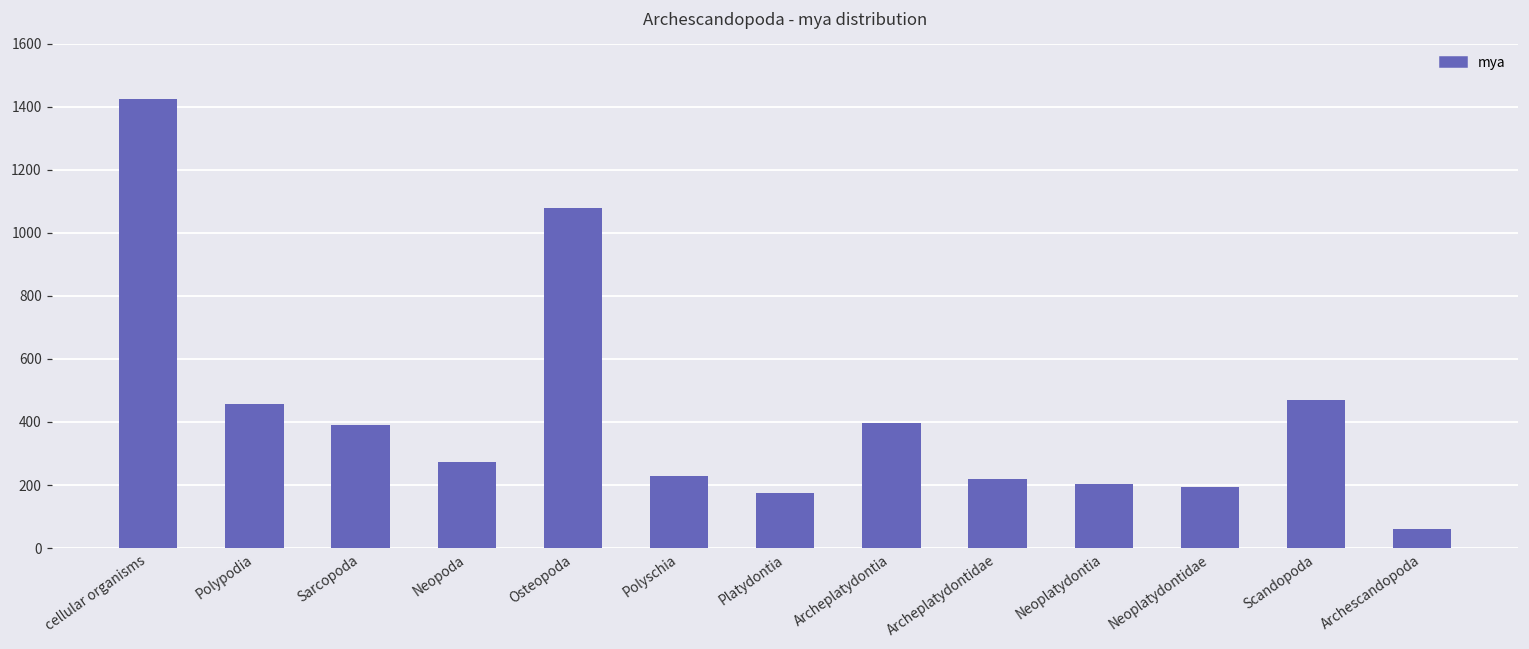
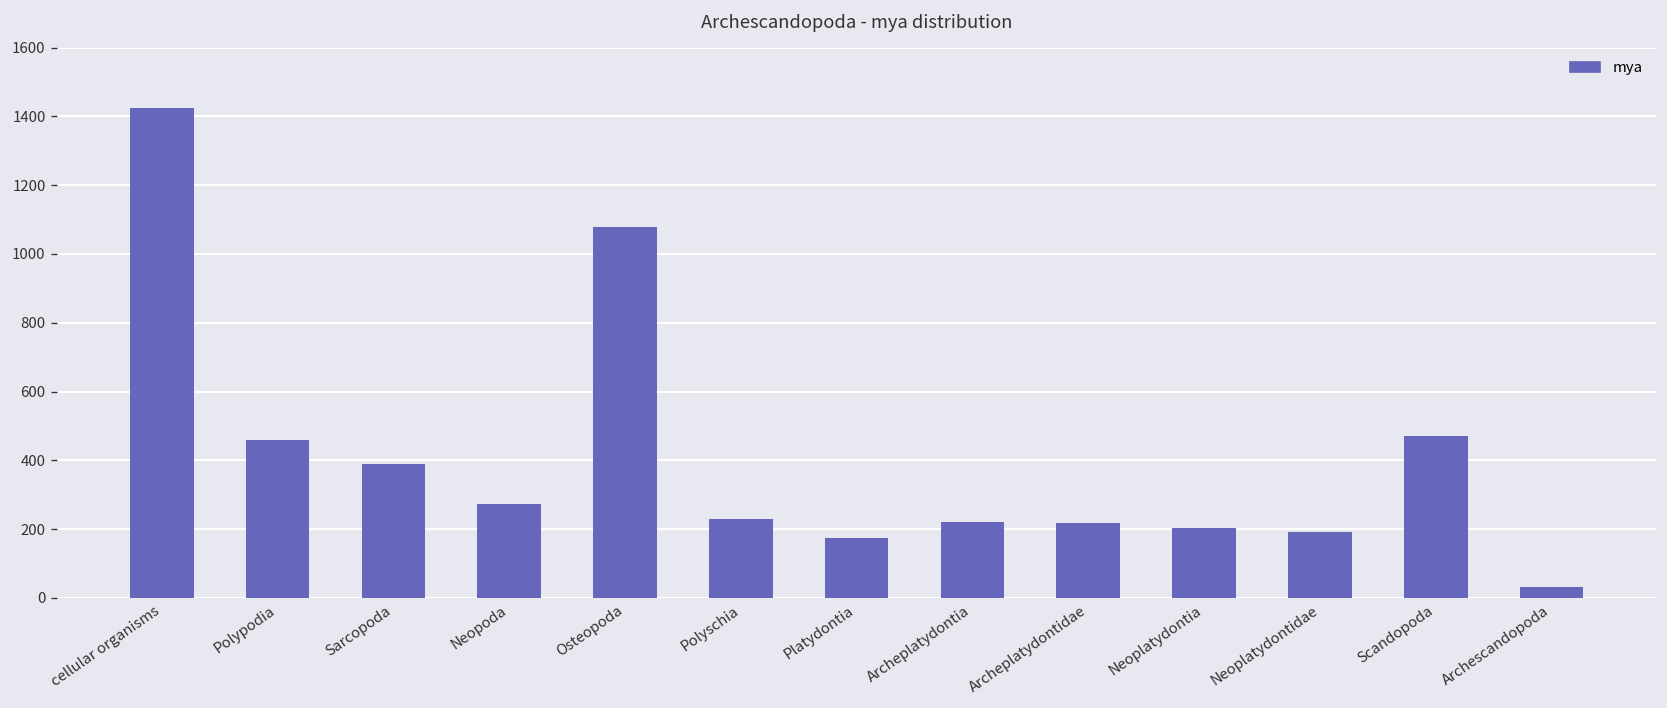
Archeplatydontia: 400 -> 220
Archescandopoda: 60 -> 30
